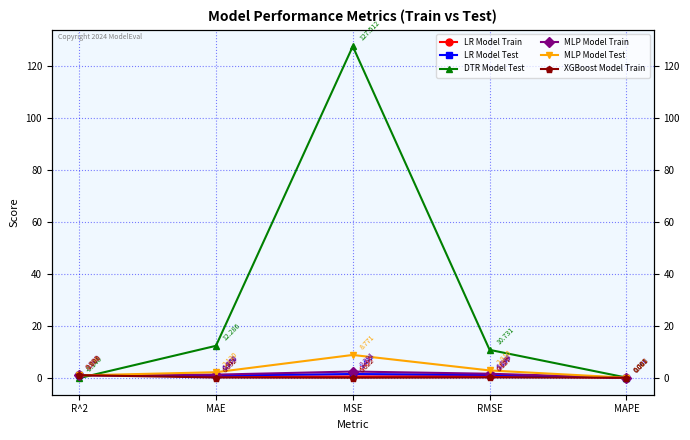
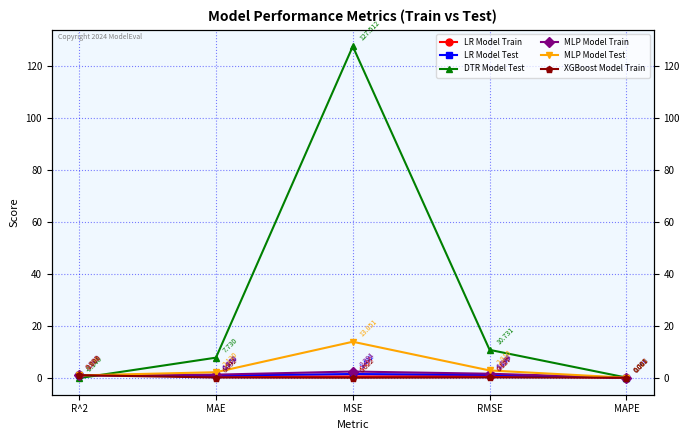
DTR Model Test, MAE: 12.286 -> 7.730
MLP Model Test, MSE: 8.771 -> 13.851
